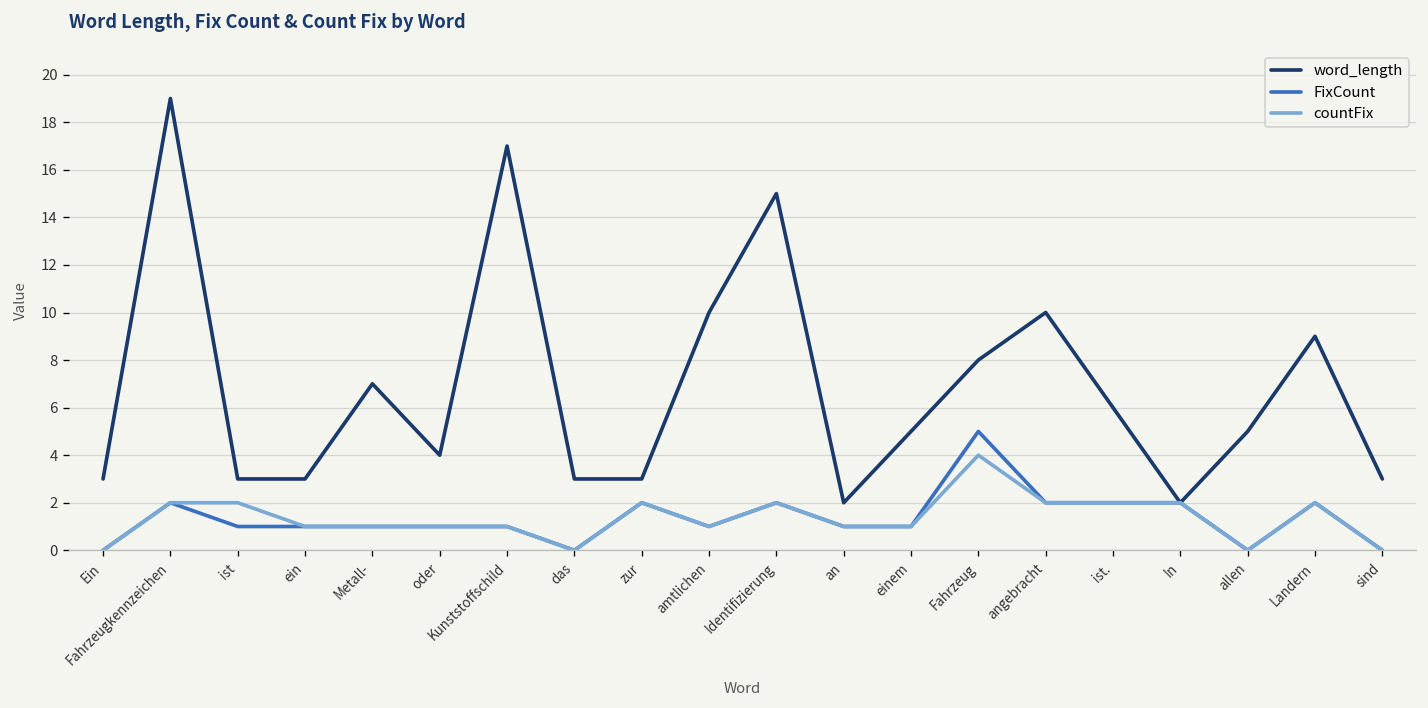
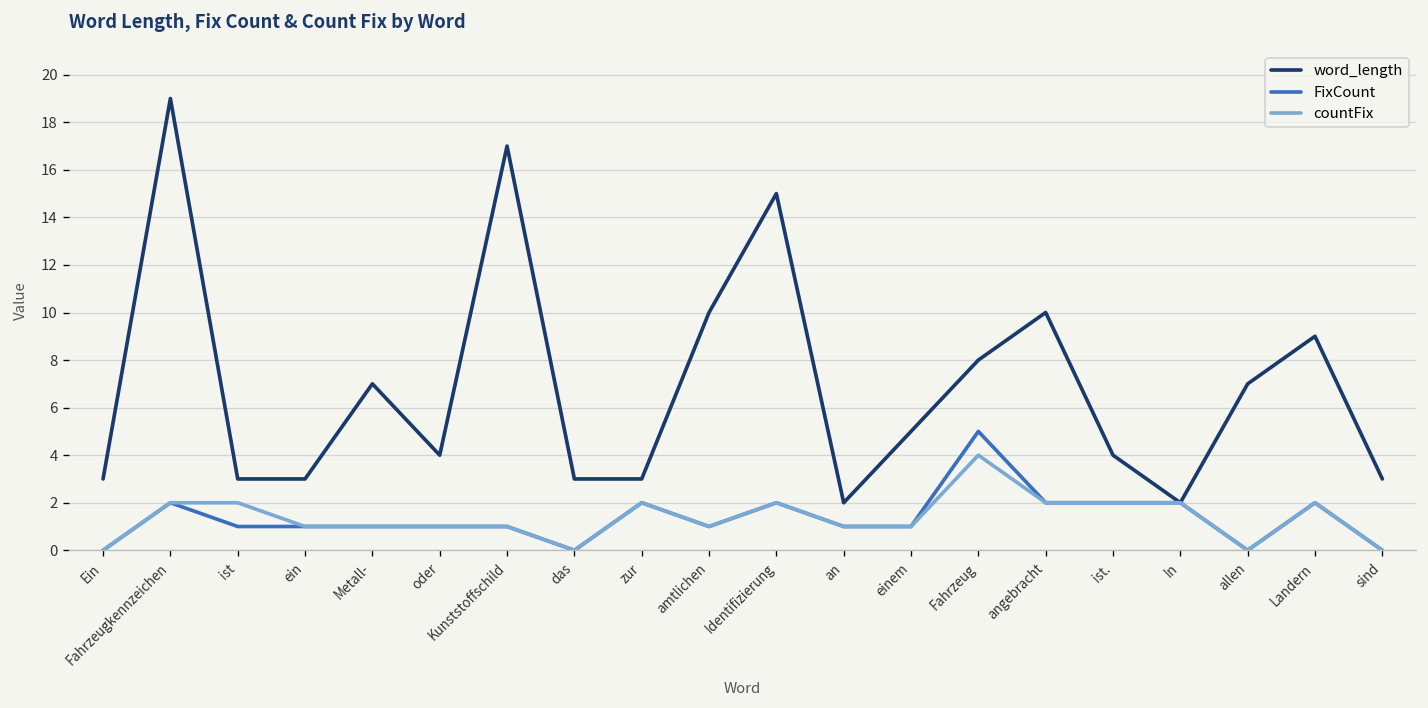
word_length, ist.: 6 -> 4
word_length, allen: 5 -> 7
